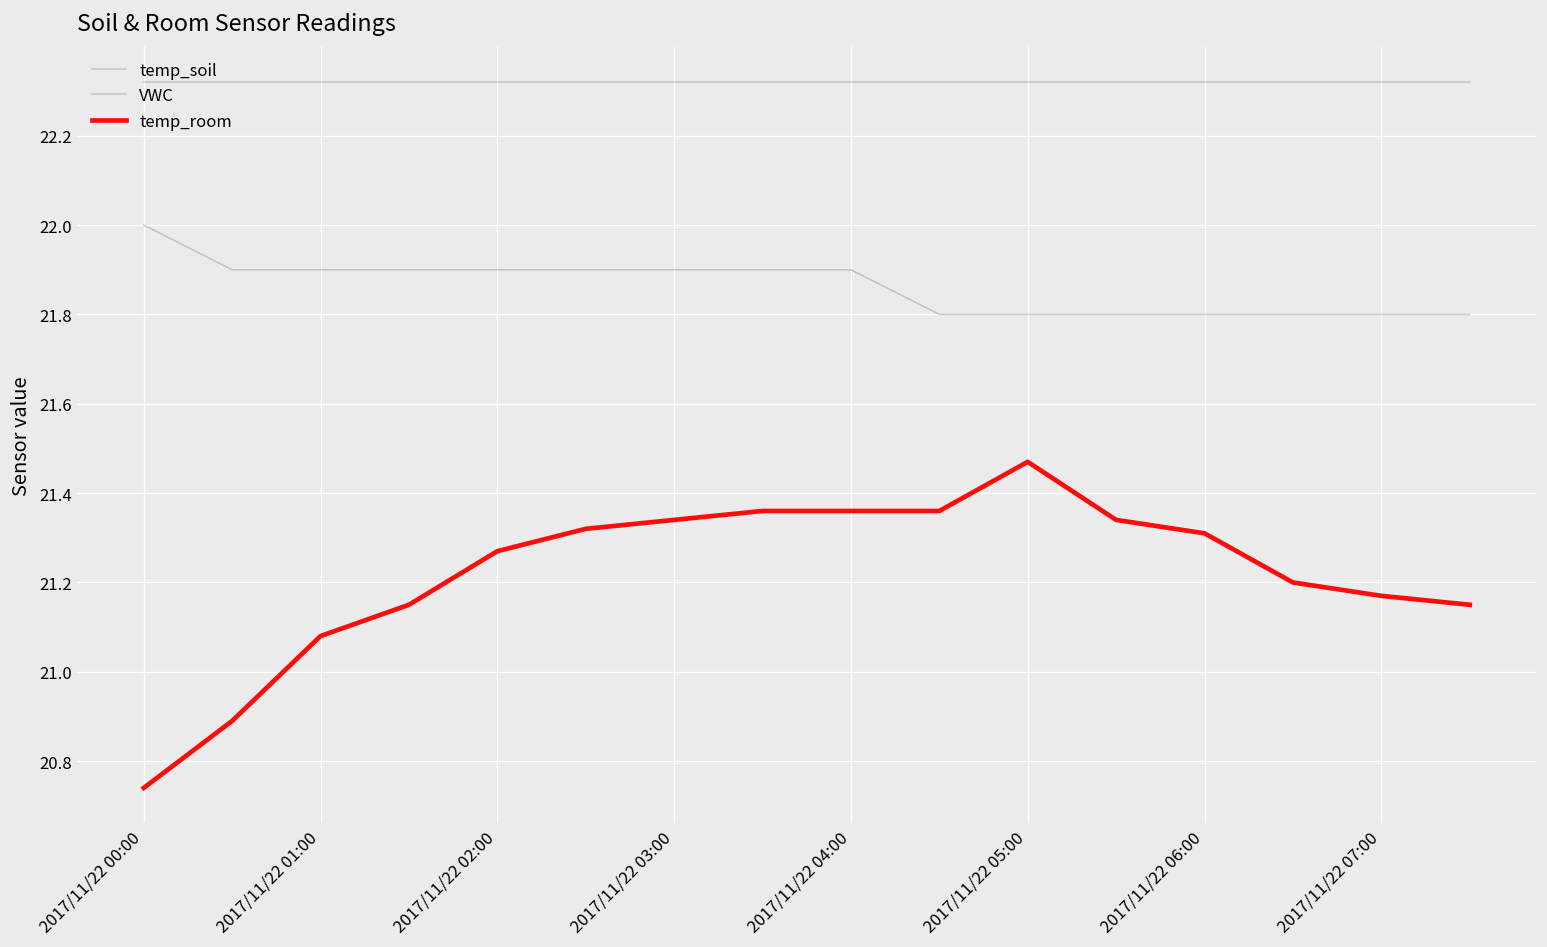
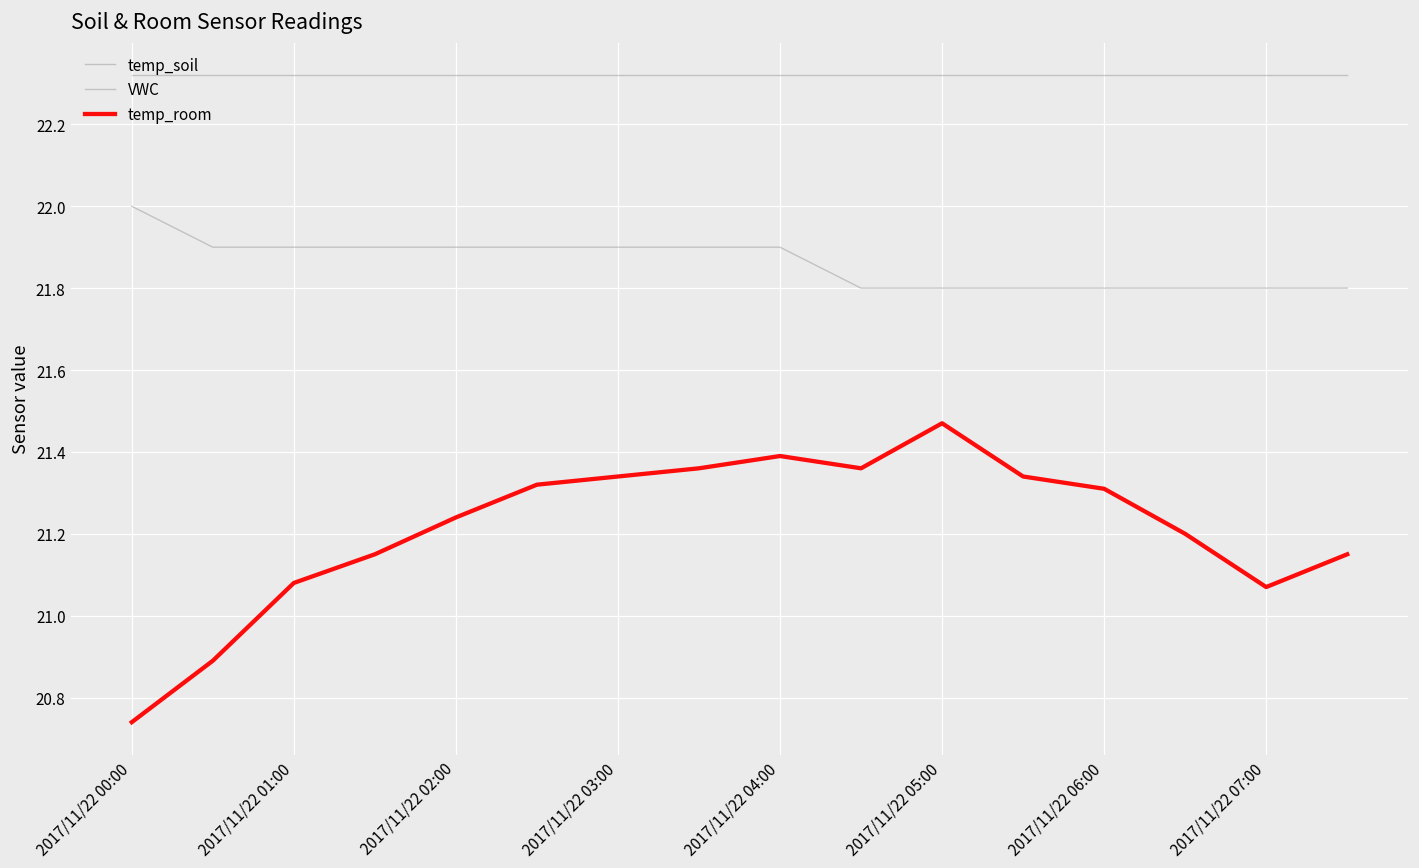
temp_room, 2017/11/22 02:00: 21.27 -> 21.24
temp_room, 2017/11/22 04:00: 21.36 -> 21.39
temp_room, 2017/11/22 07:00: 21.17 -> 21.07
